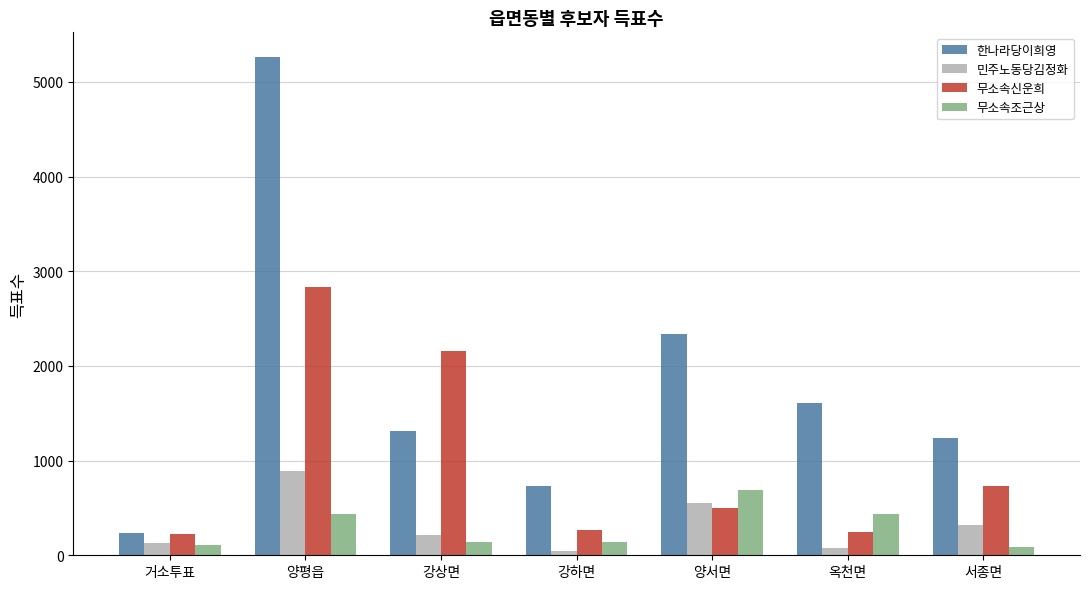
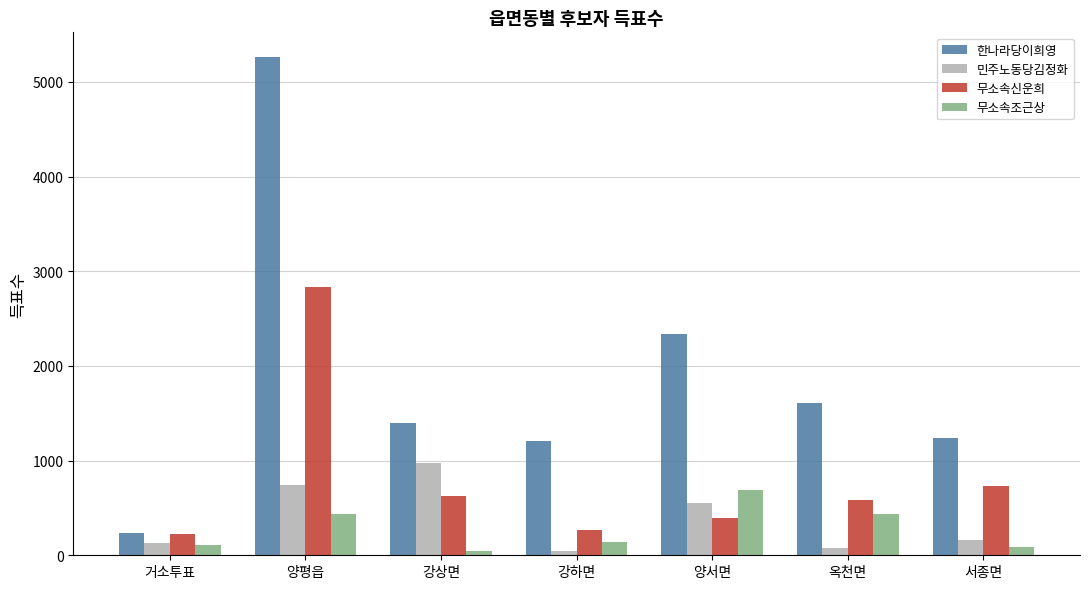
민주노동당김정화, 양평읍: 900 -> 700
한나라당이희영, 강상면: 1300 -> 1400
민주노동당김정화, 강상면: 200 -> 1000
무소속신운희, 강상면: 2200 -> 600
무소속조근상, 강상면: 100 -> 0
한나라당이희영, 강하면: 700 -> 1200
무소속신운희, 양서면: 500 -> 400
무소속신운희, 옥천면: 200 -> 600
민주노동당김정화, 서종면: 300 -> 200
